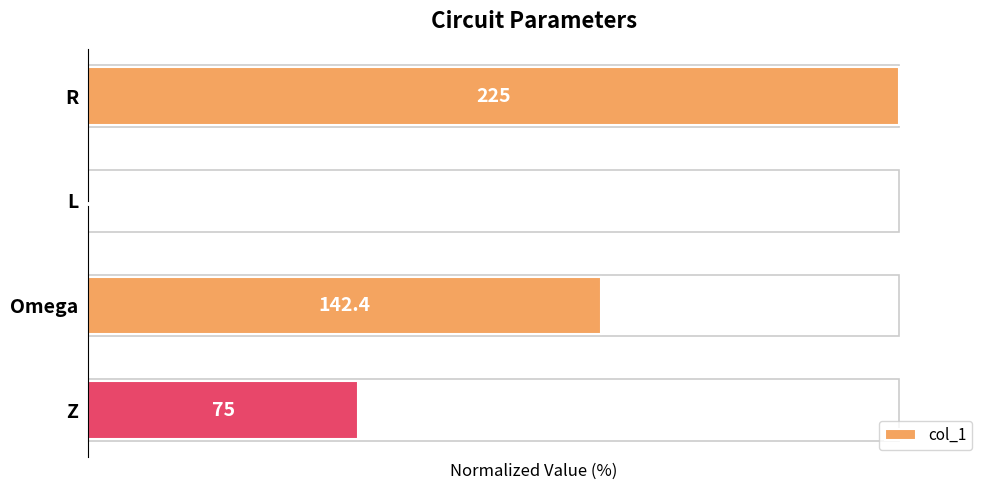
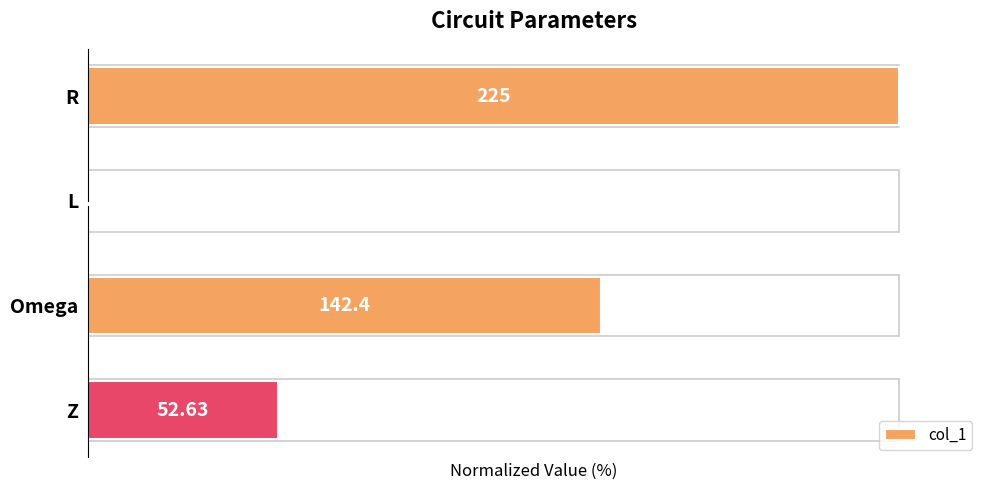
Z: 75 -> 52.63
